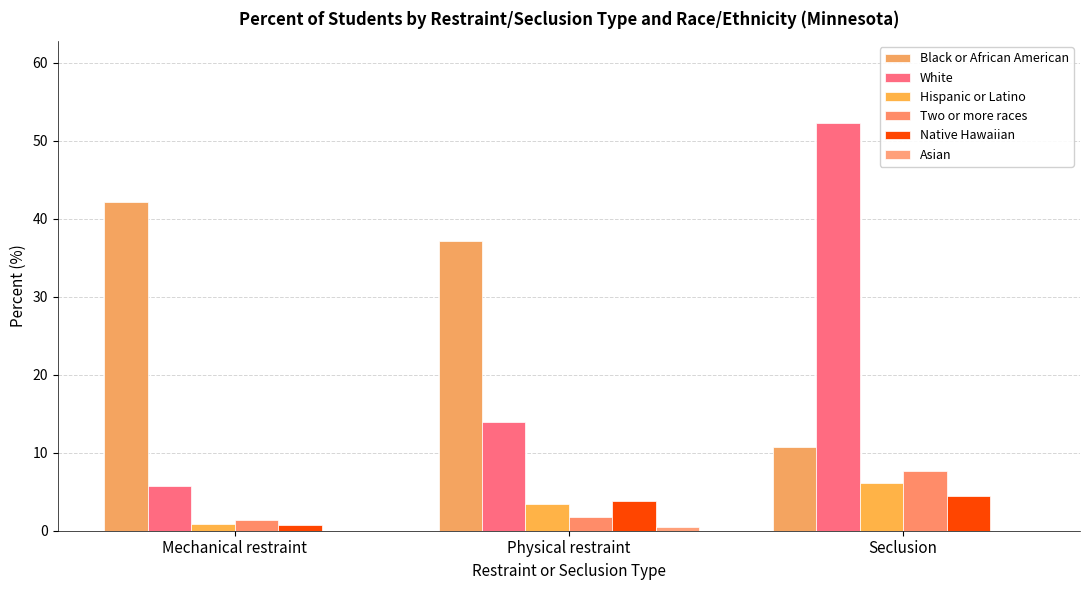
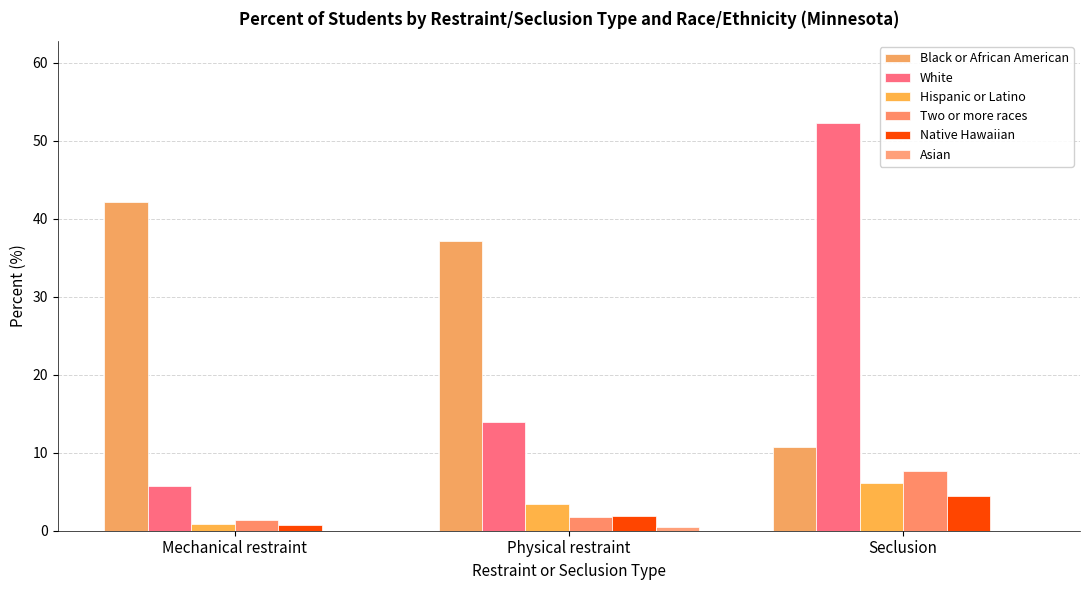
Native Hawaiian, Physical restraint: 4 -> 2
